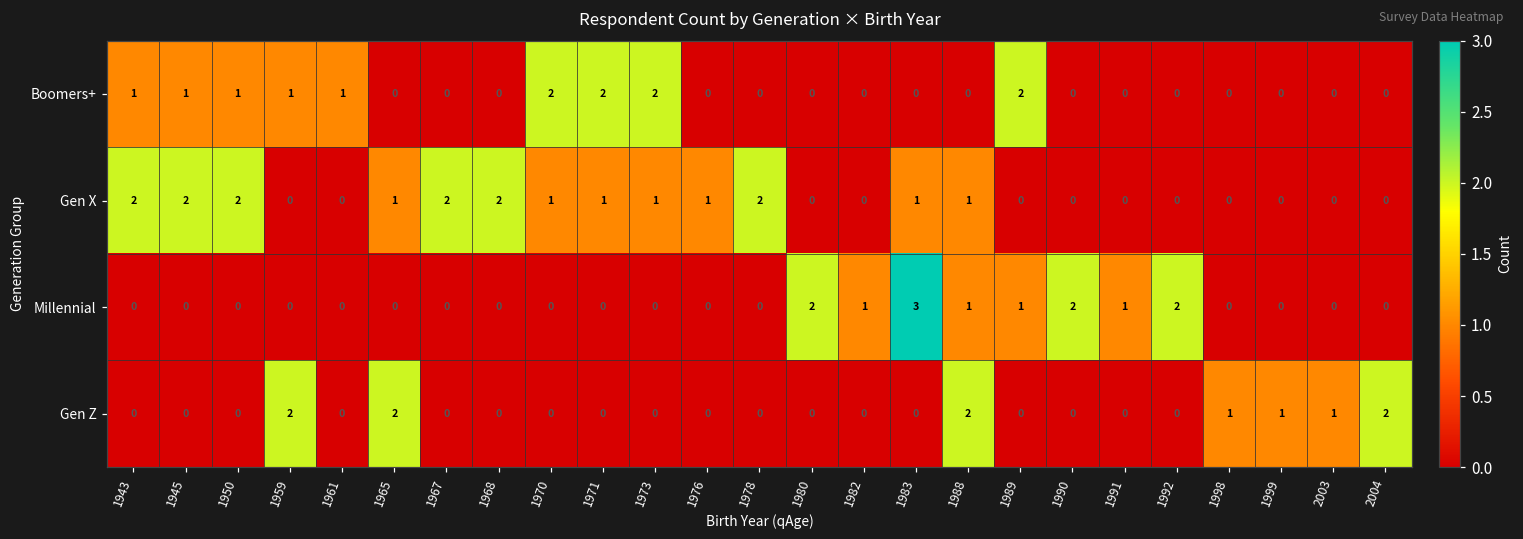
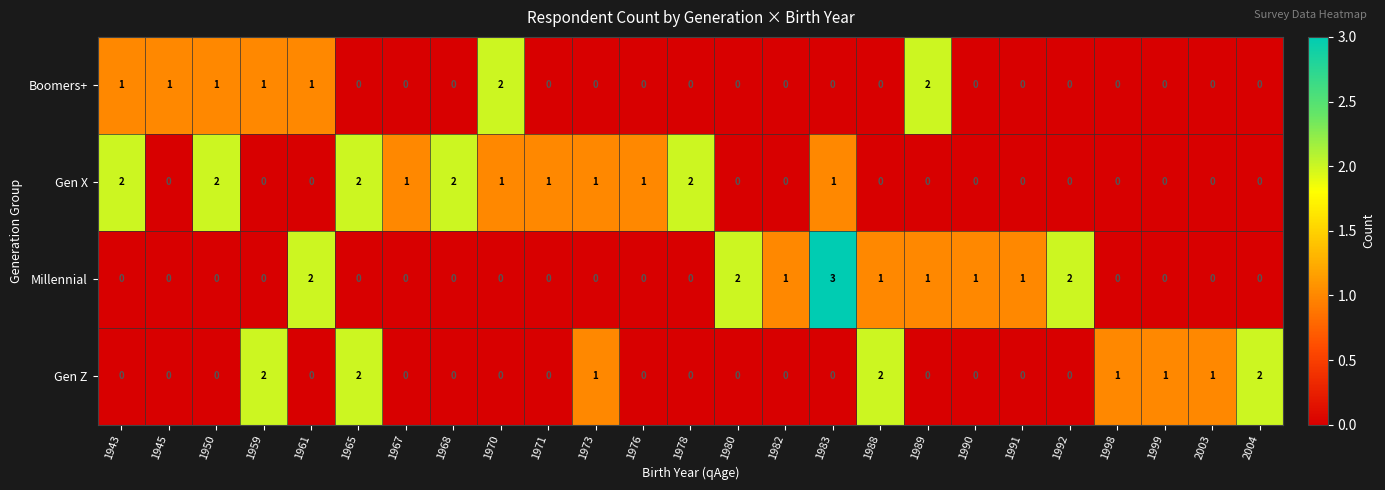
Boomers+, 1971: 2 -> 0
Boomers+, 1973: 2 -> 0
Gen X, 1945: 2 -> 0
Gen X, 1965: 1 -> 2
Gen X, 1967: 2 -> 1
Gen X, 1988: 1 -> 0
Millennial, 1961: 0 -> 2
Millennial, 1990: 2 -> 1
Gen Z, 1973: 0 -> 1
